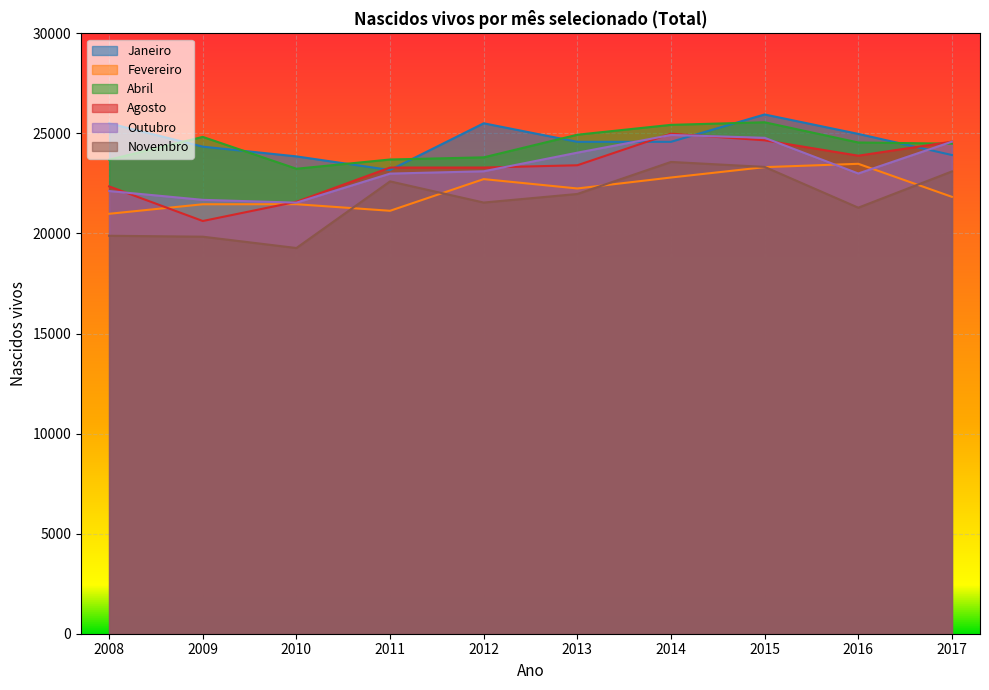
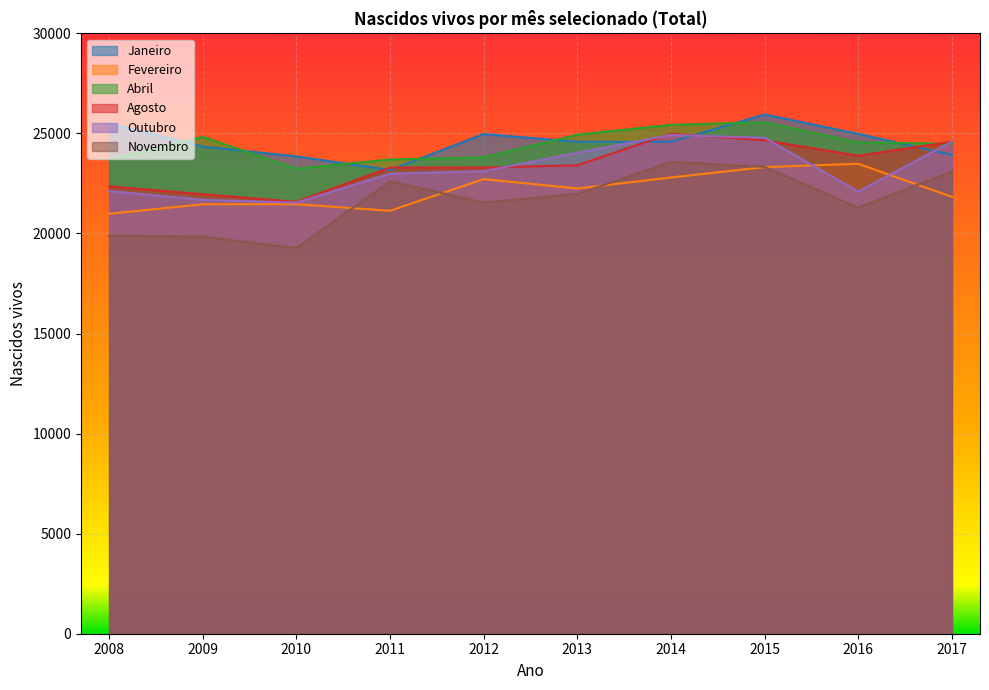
Agosto, 2009: 20600 -> 22000
Janeiro, 2012: 25500 -> 25000
Outubro, 2016: 23000 -> 22100
